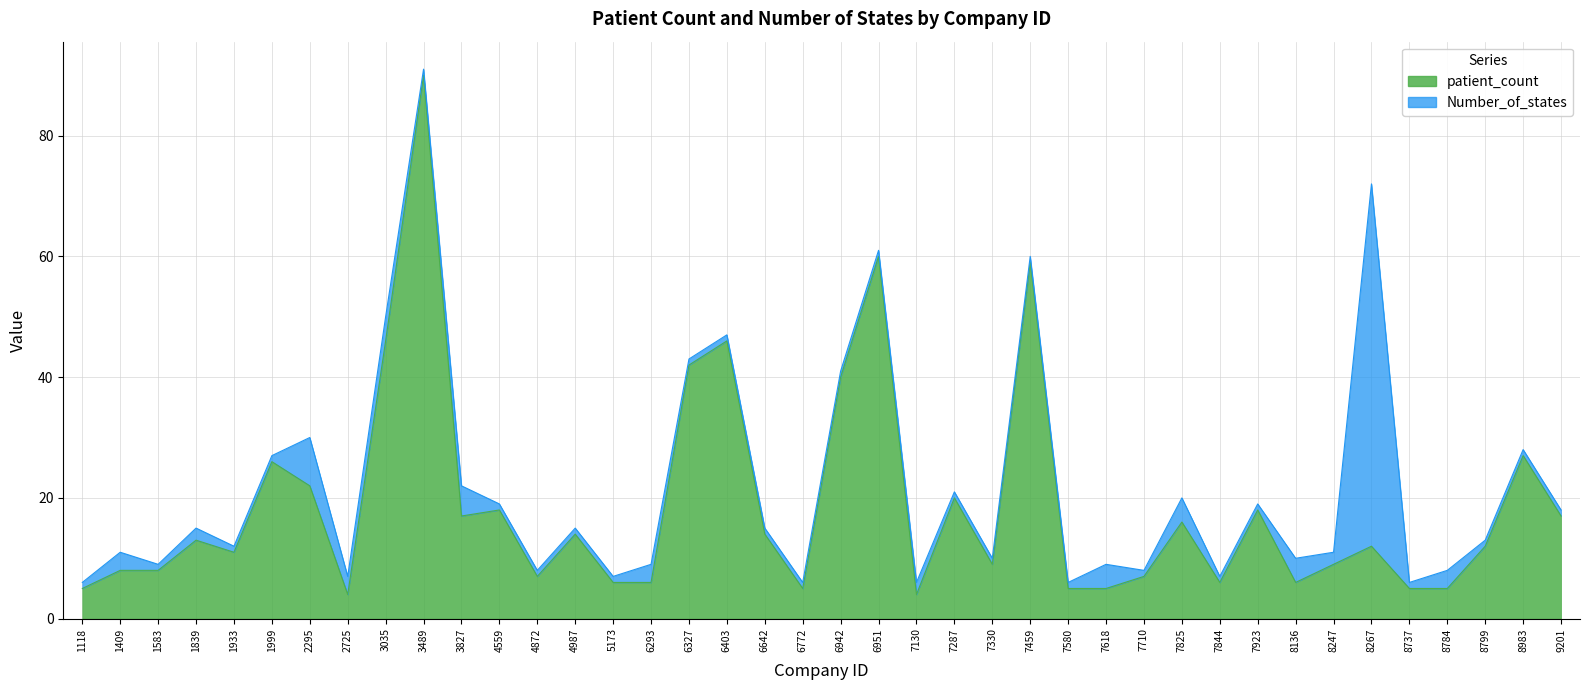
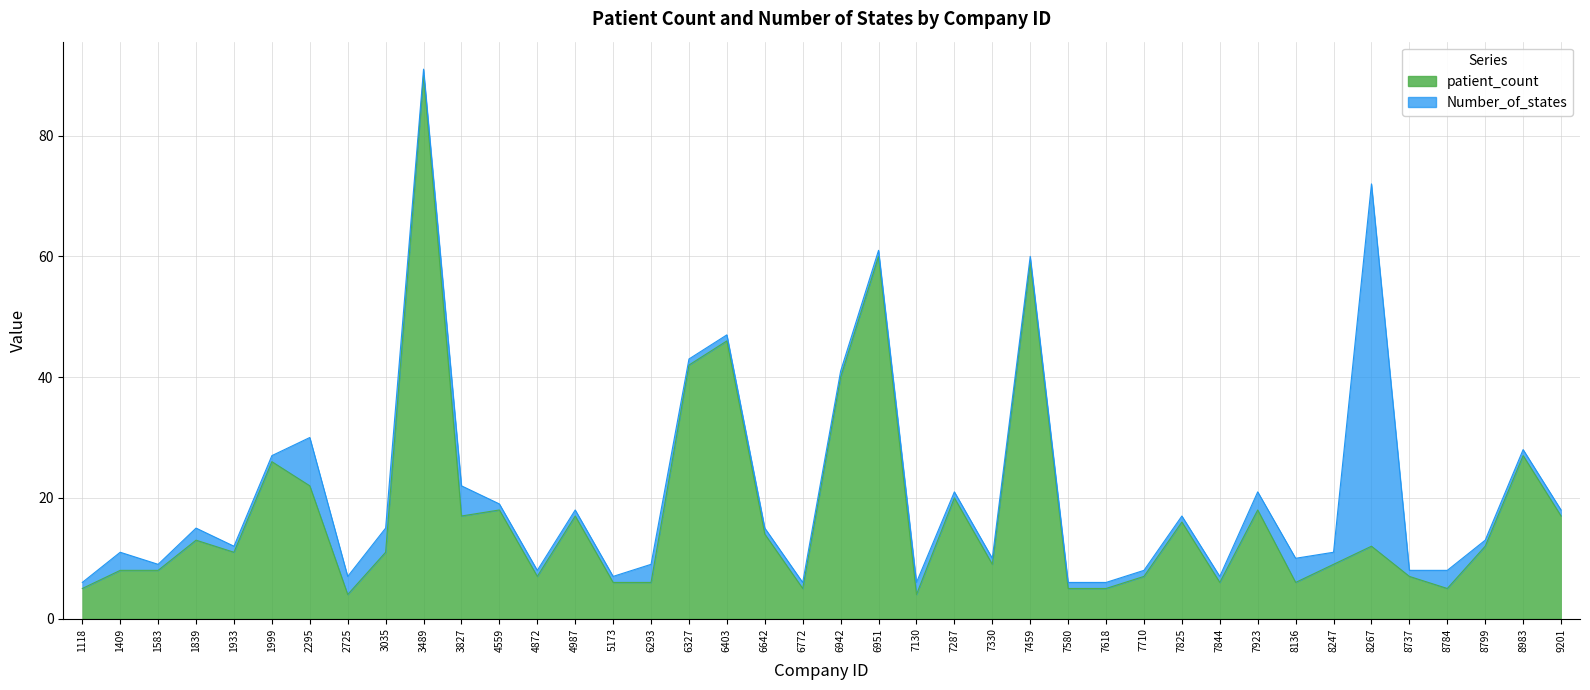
patient_count, 3035: 46 -> 11
patient_count, 4987: 14 -> 17
Number_of_states, 7618: 4 -> 1
Number_of_states, 7825: 4 -> 1
Number_of_states, 7923: 1 -> 3
patient_count, 8737: 5 -> 7
